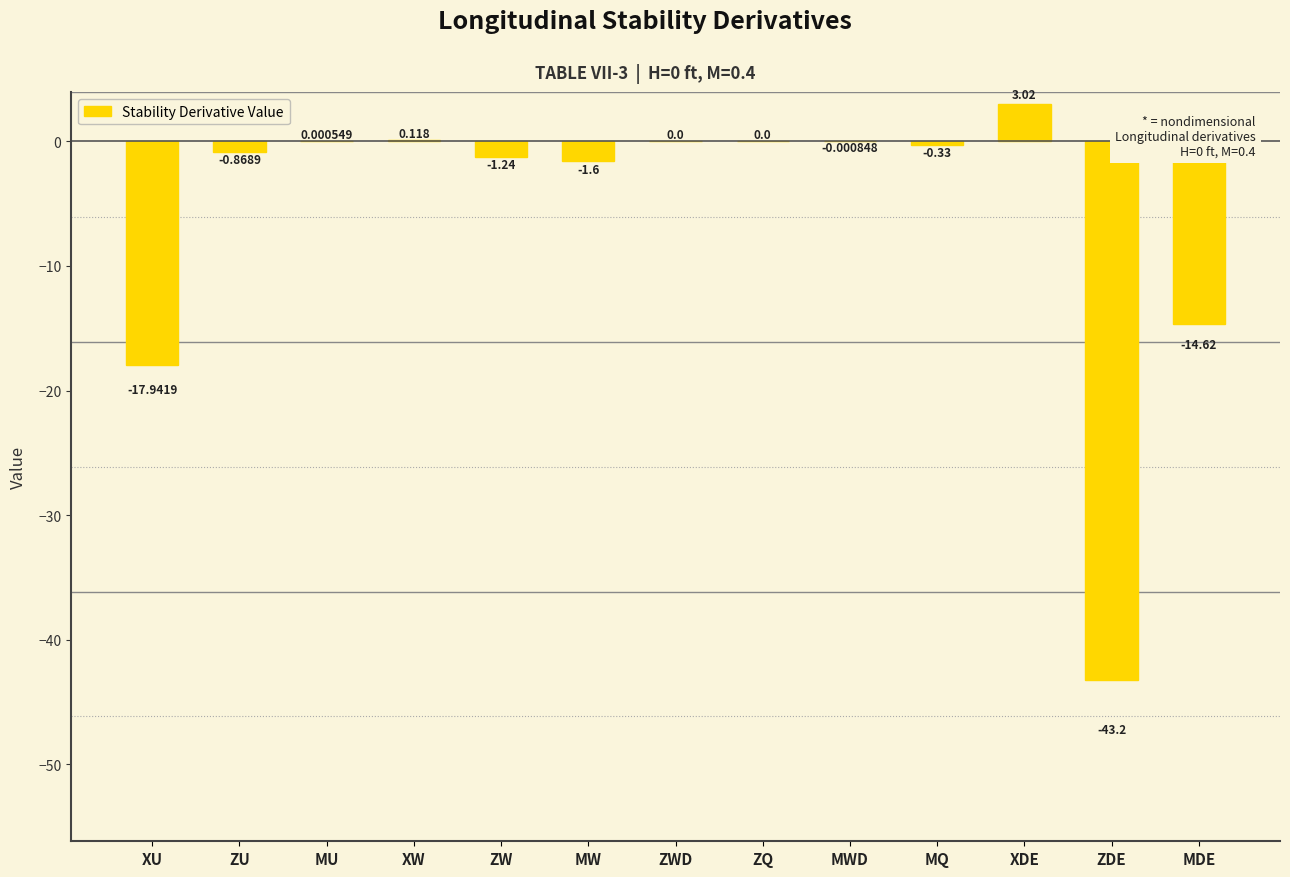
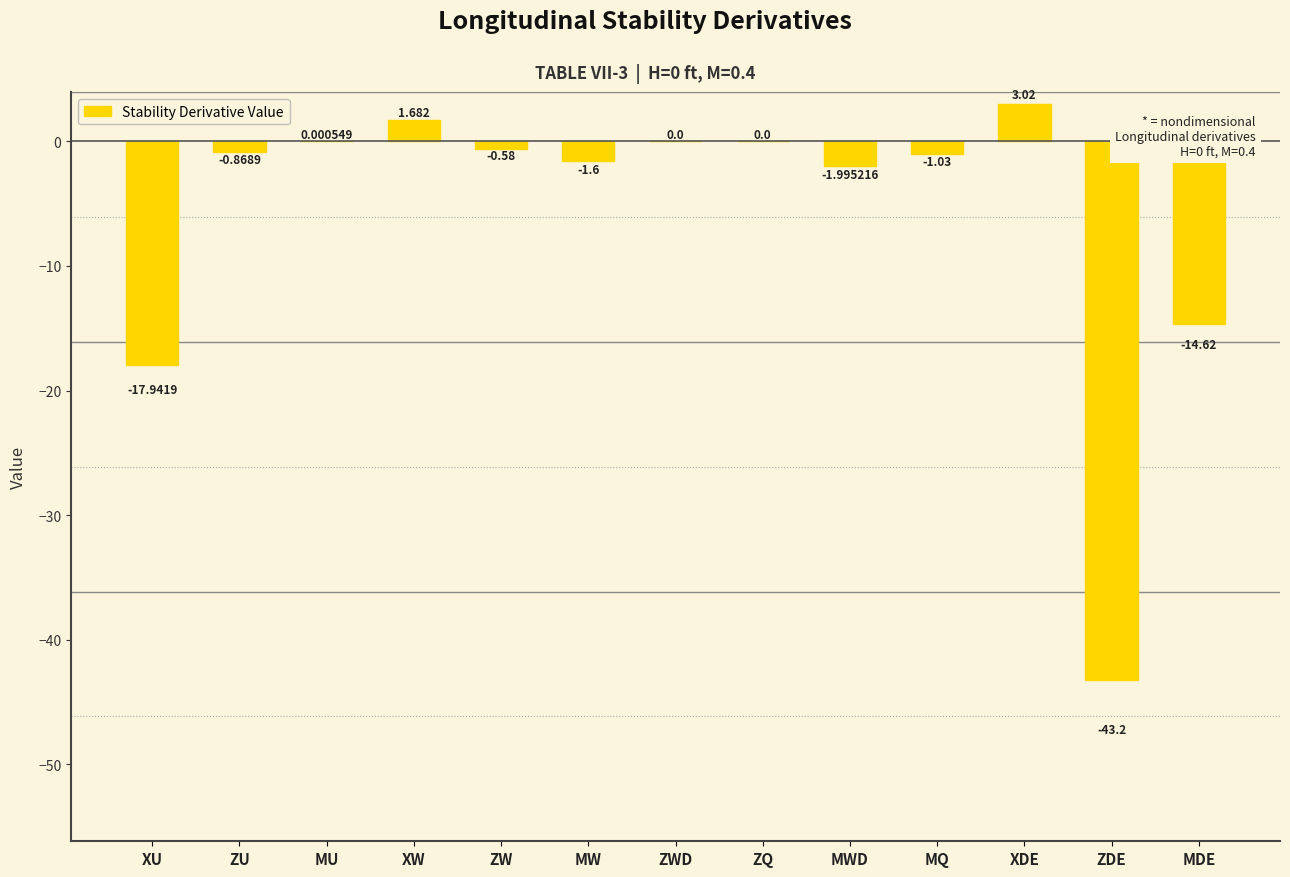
XW: 0.118 -> 1.682
ZW: -1.24 -> -0.58
MWD: -0.000848 -> -1.995216
MQ: -0.33 -> -1.03
